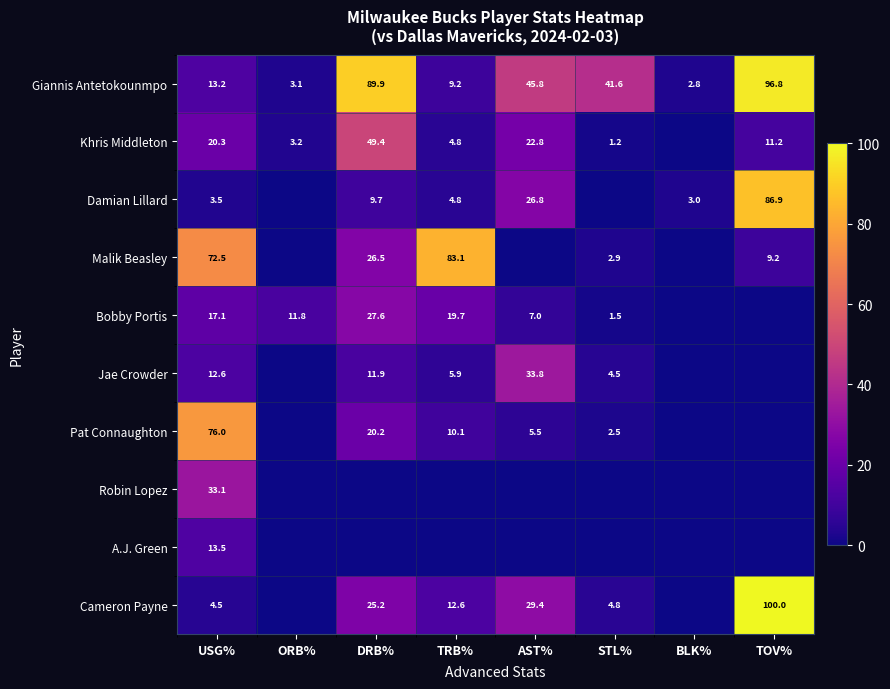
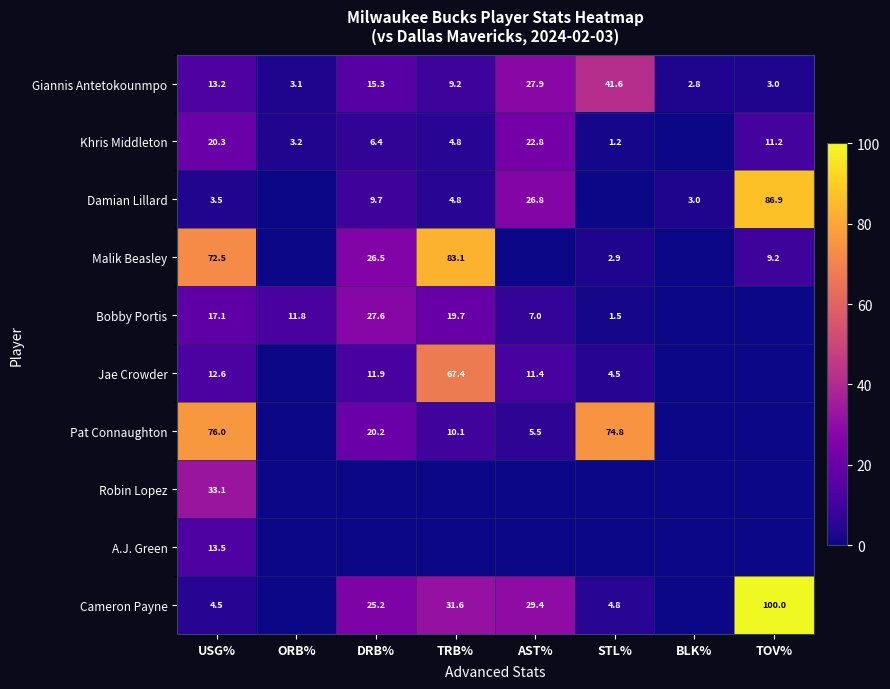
Giannis Antetokounmpo, DRB%: 89.9 -> 15.3
Giannis Antetokounmpo, AST%: 45.8 -> 27.9
Giannis Antetokounmpo, TOV%: 96.8 -> 3.0
Khris Middleton, DRB%: 49.4 -> 6.4
Jae Crowder, TRB%: 5.9 -> 67.4
Jae Crowder, AST%: 33.8 -> 11.4
Pat Connaughton, STL%: 2.5 -> 74.8
Cameron Payne, TRB%: 12.6 -> 31.6
